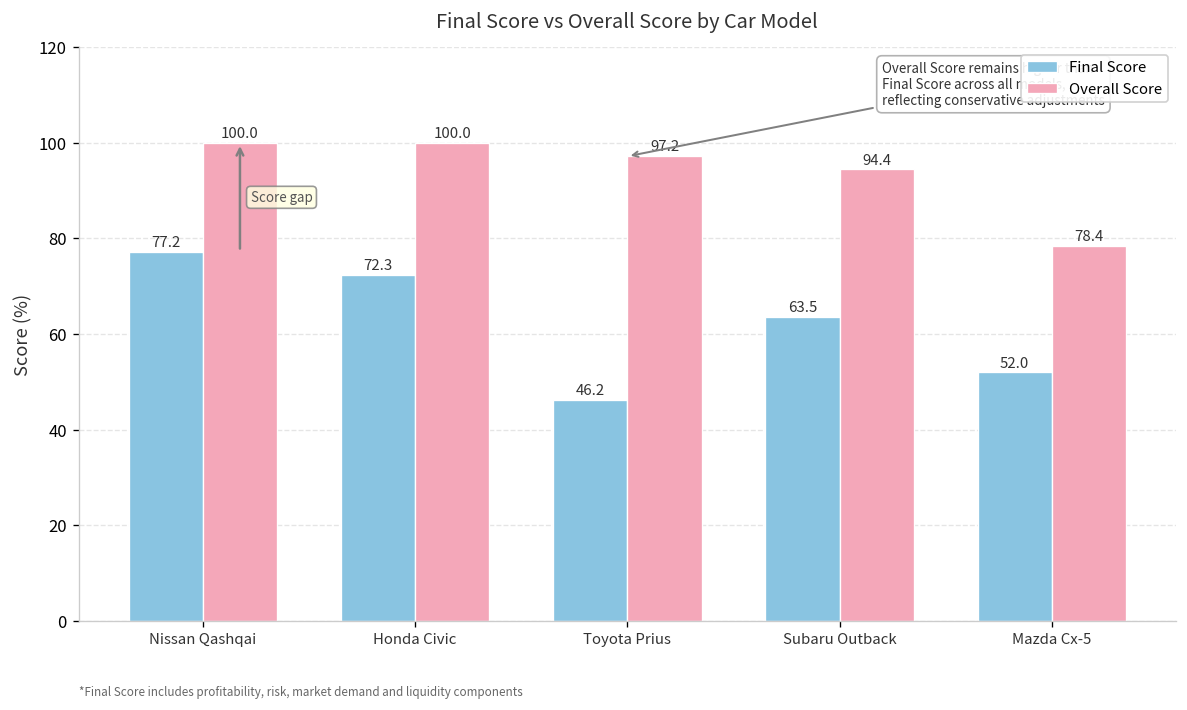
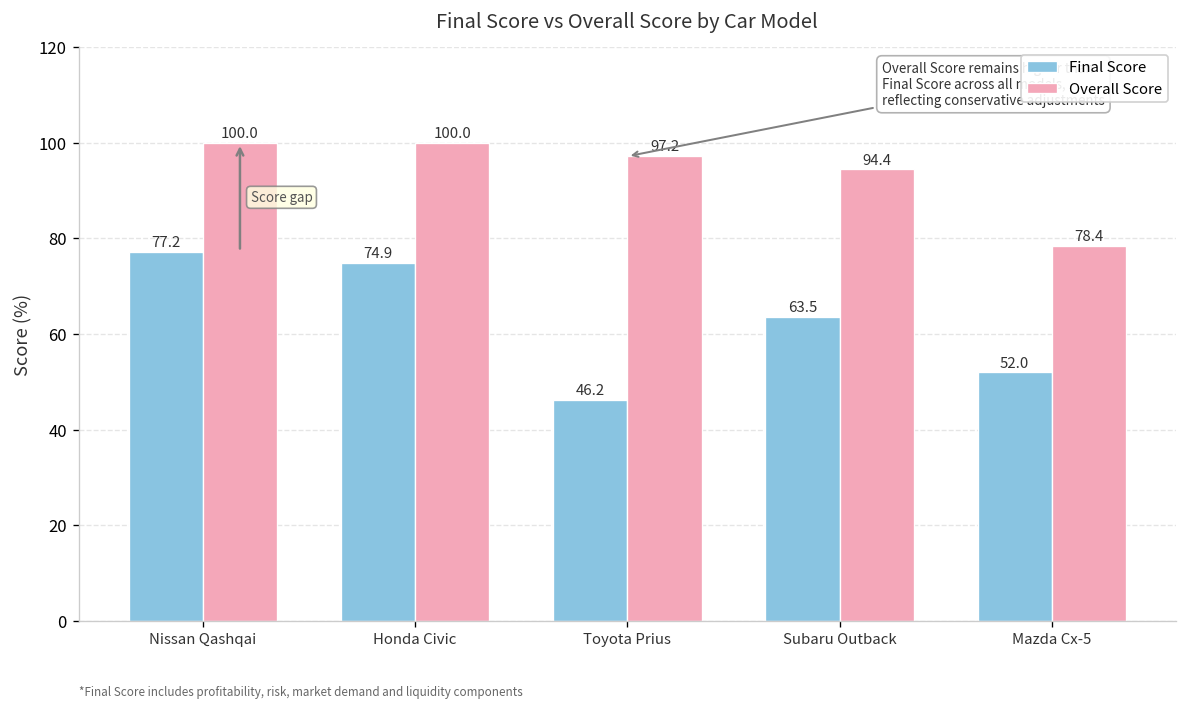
Final Score, Honda Civic: 72.3 -> 74.9
